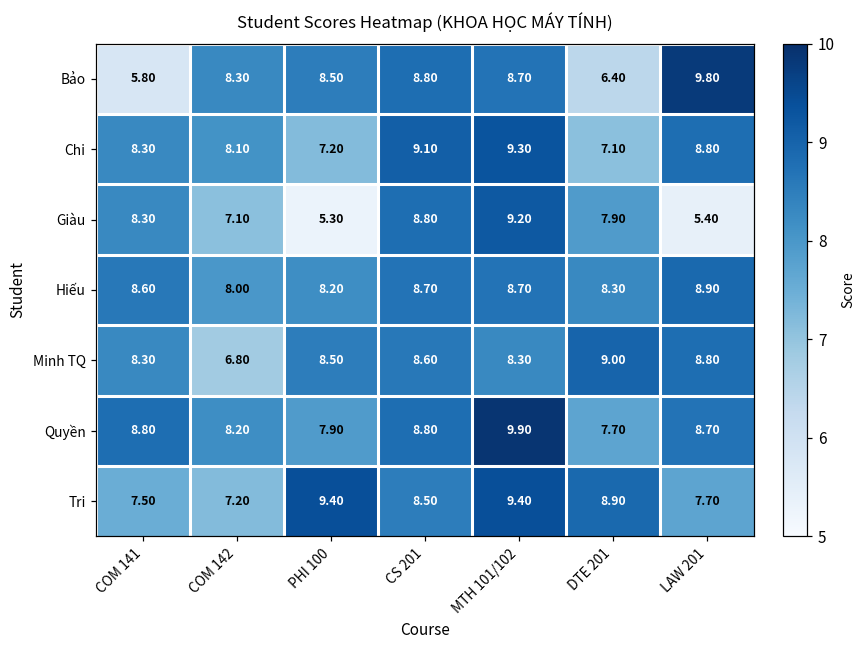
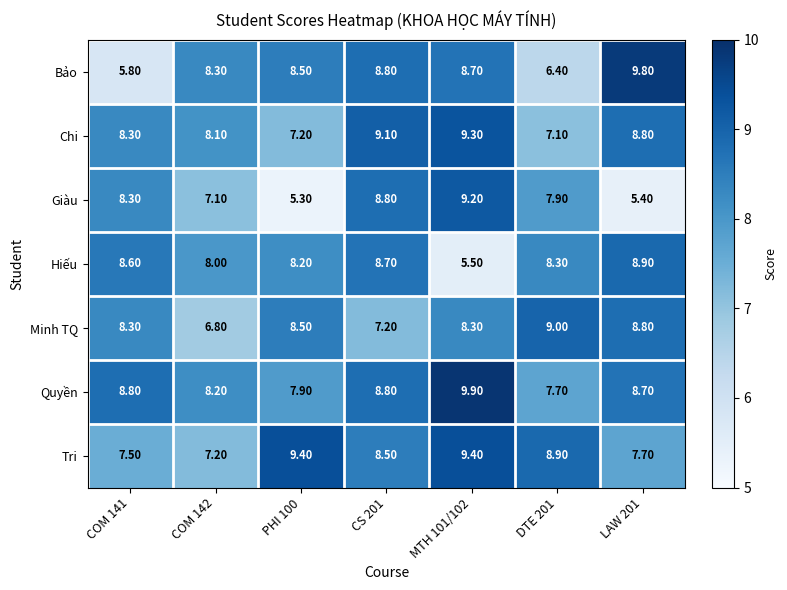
Hiếu, MTH 101/102: 8.70 -> 5.50
Minh TQ, CS 201: 8.60 -> 7.20
